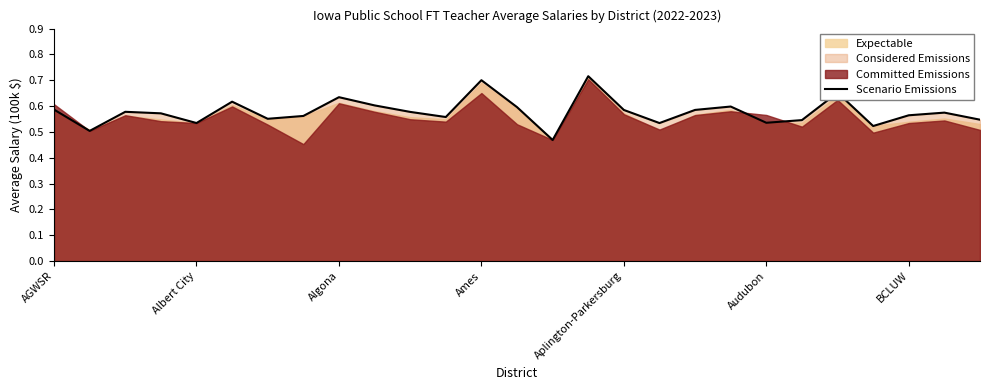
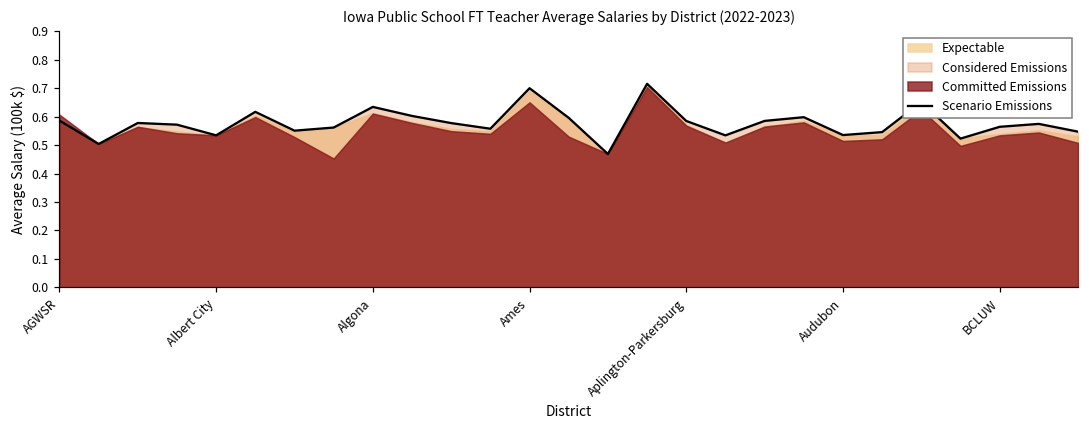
Committed Emissions, Audubon: 0.57 -> 0.51
